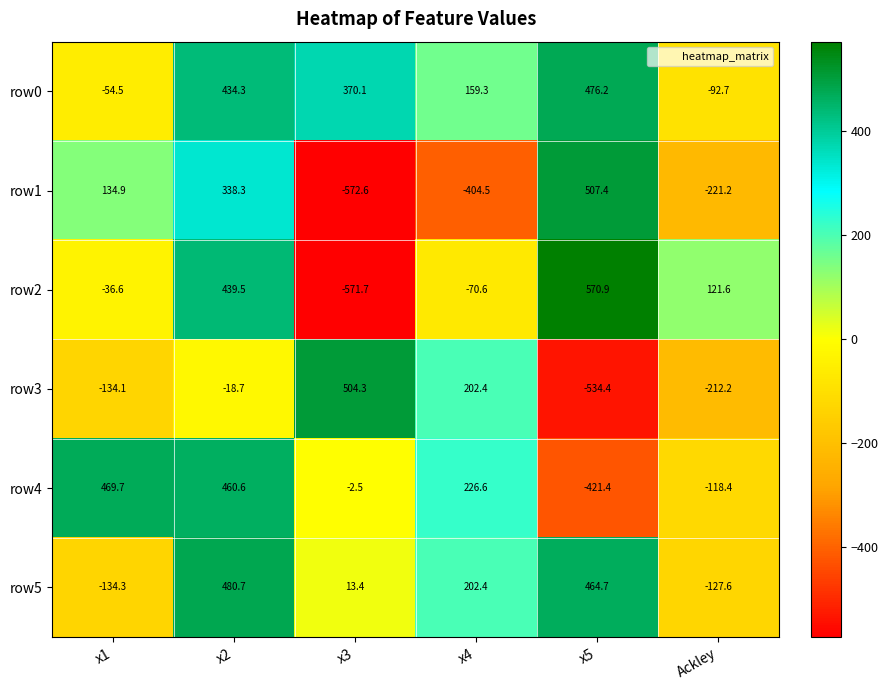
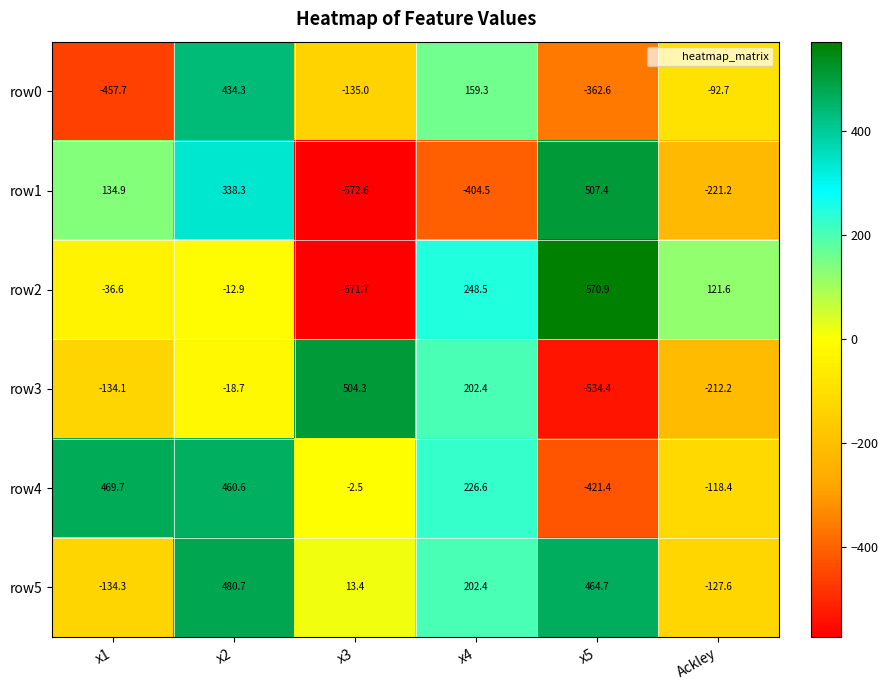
row0, x1: -54.5 -> -457.7
row0, x3: 370.1 -> -135.0
row0, x5: 476.2 -> -362.6
row2, x2: 439.5 -> -12.9
row2, x4: -70.6 -> 248.5
